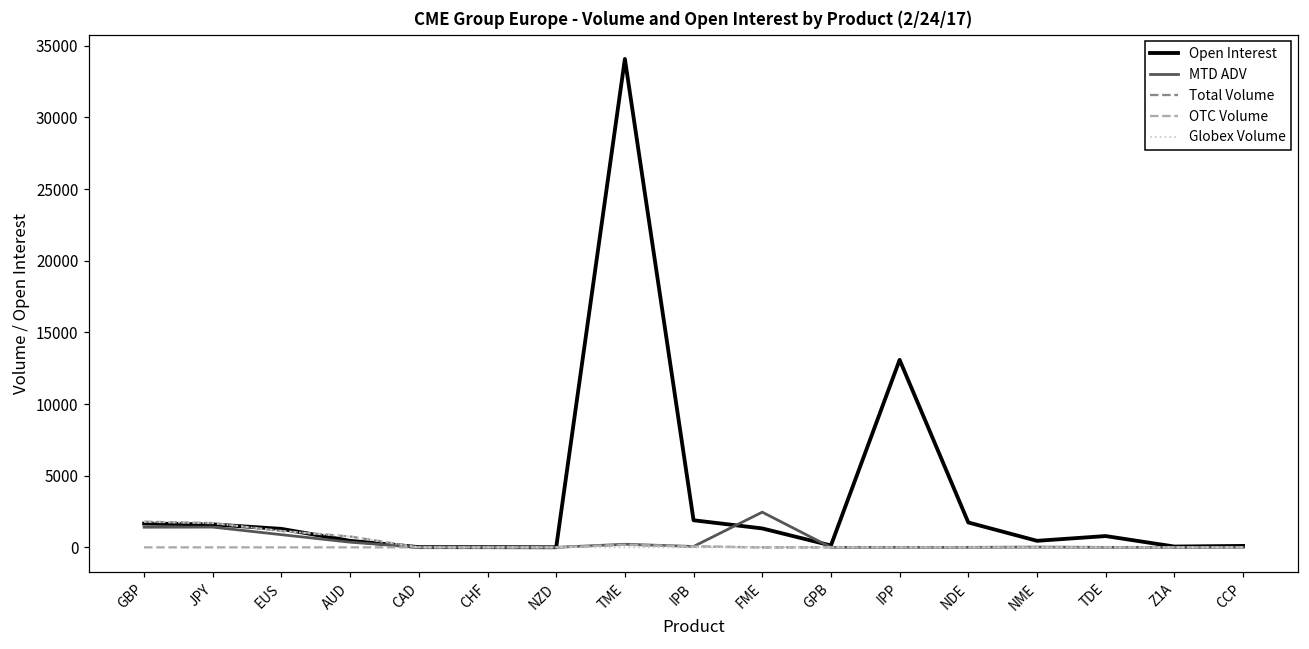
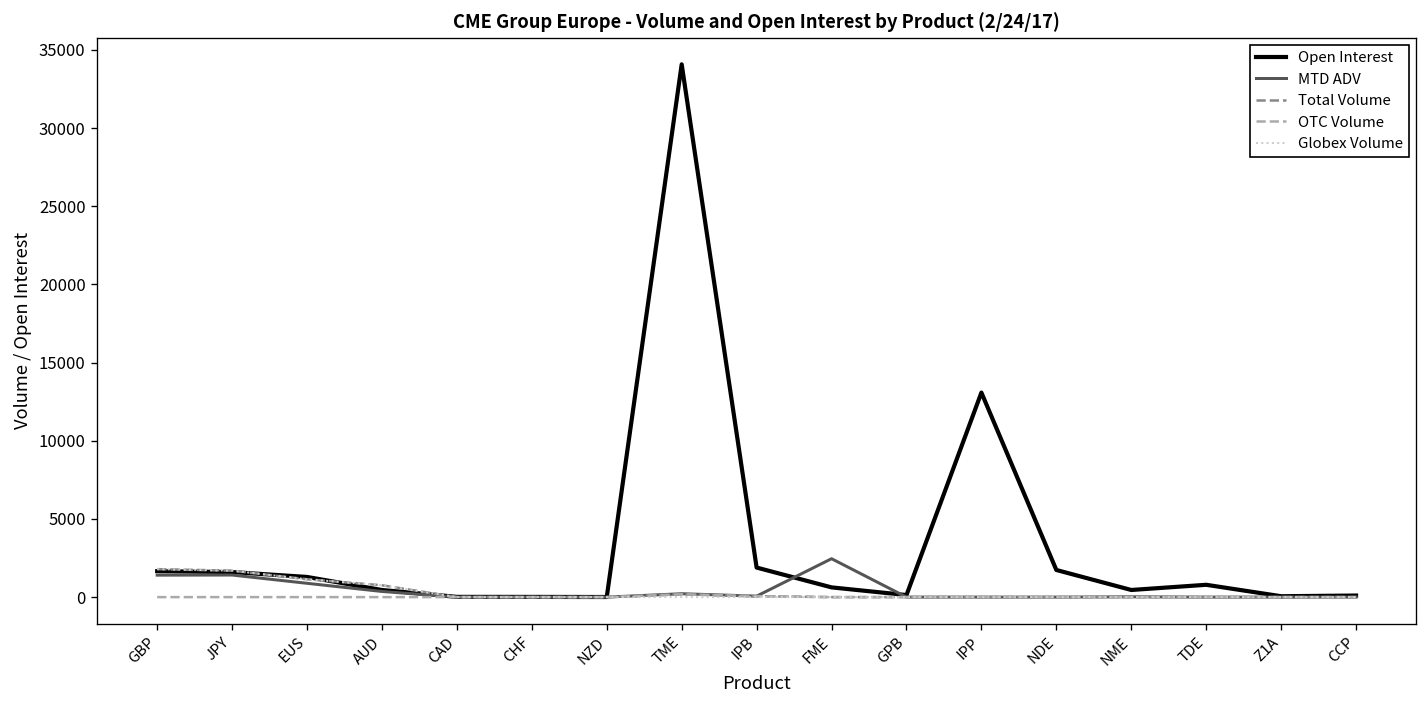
Open Interest, FME: 1300 -> 600
